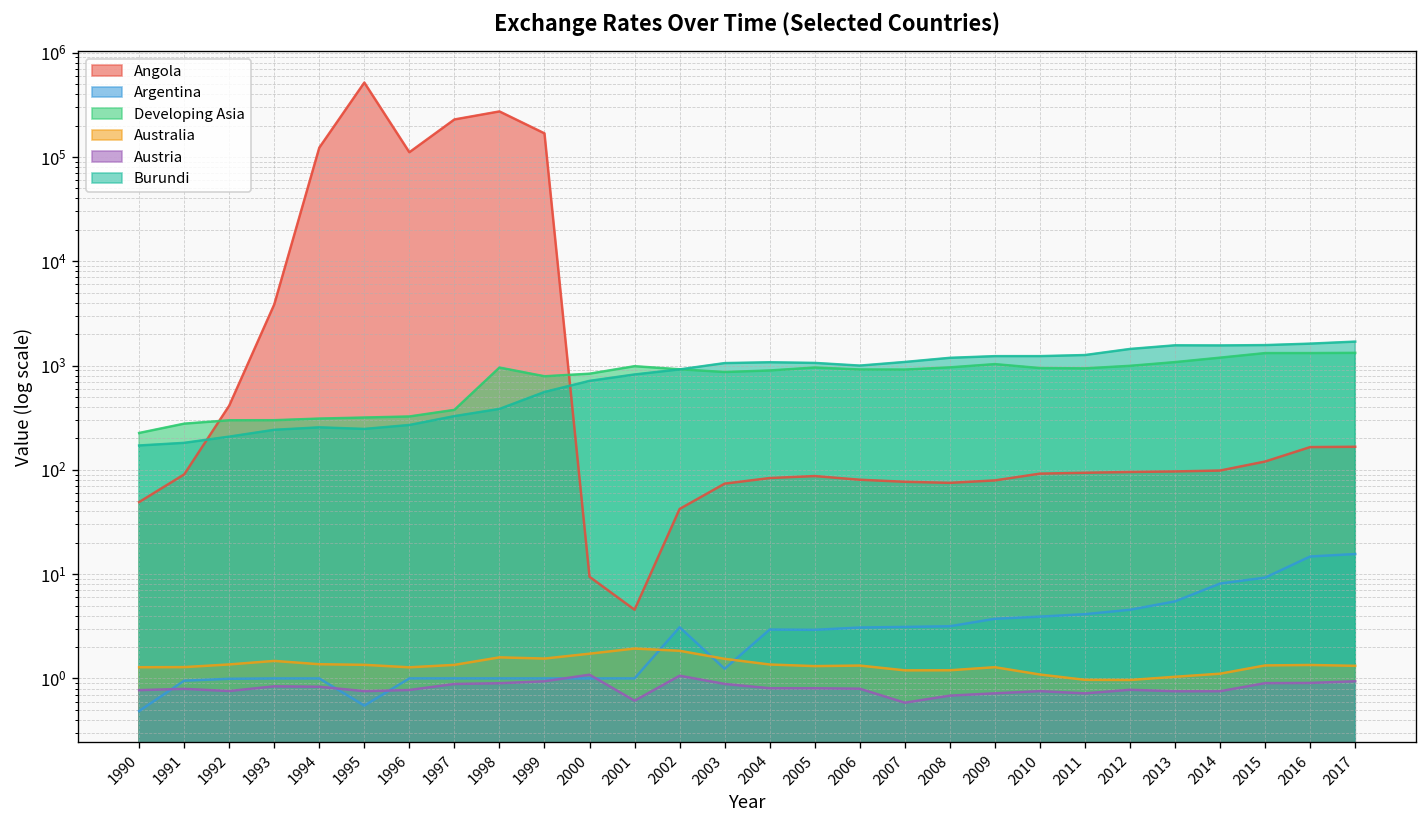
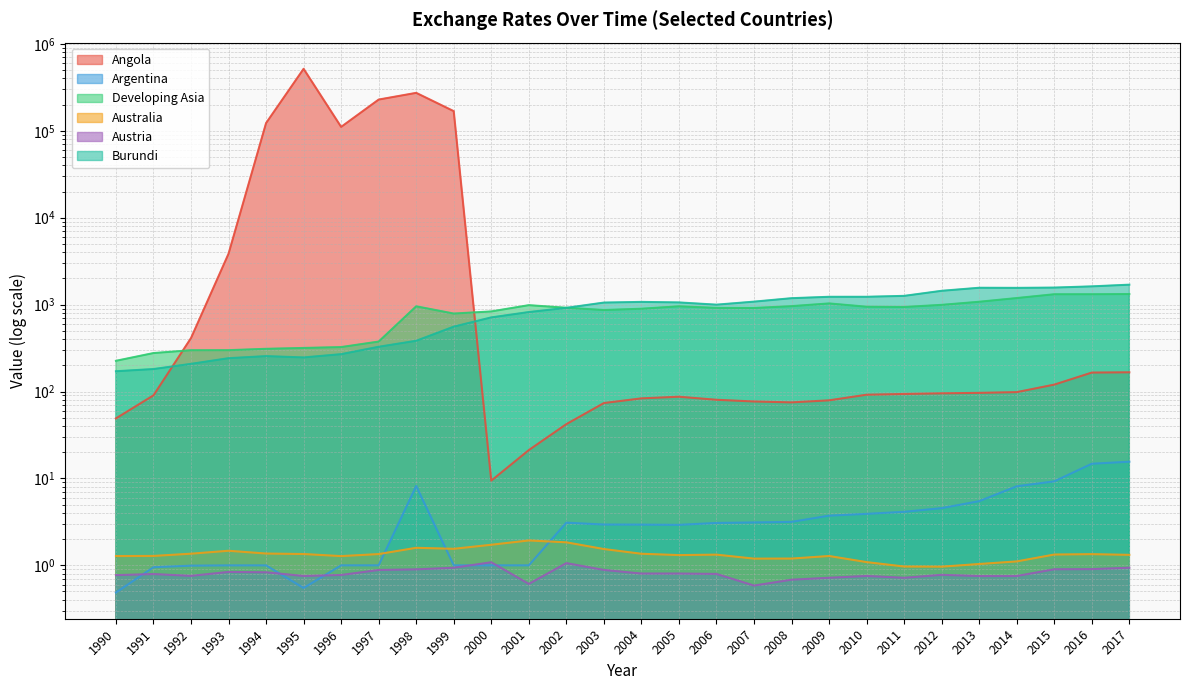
Argentina, 1998: 1.0 -> 8
Angola, 2001: 5 -> 21
Argentina, 2003: 1.2 -> 2.9
